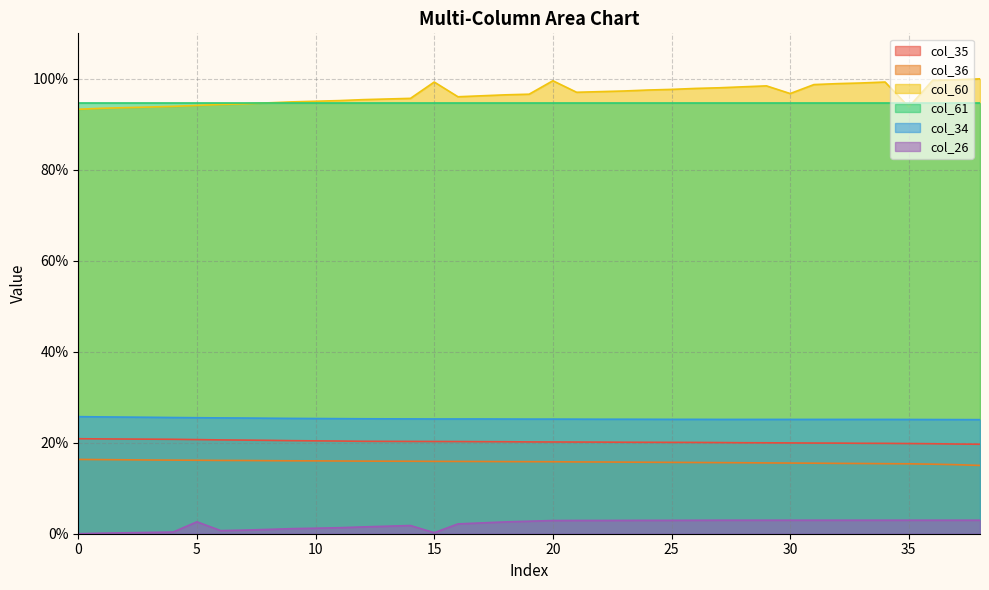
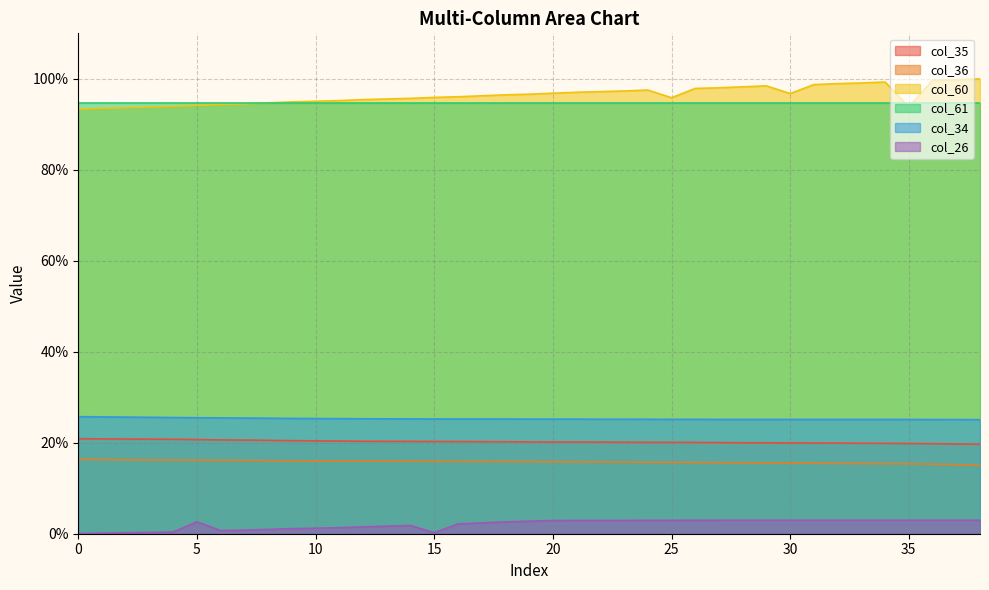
col_60, 15: 99% -> 96%
col_60, 20: 100% -> 97%
col_60, 25: 98% -> 96%
